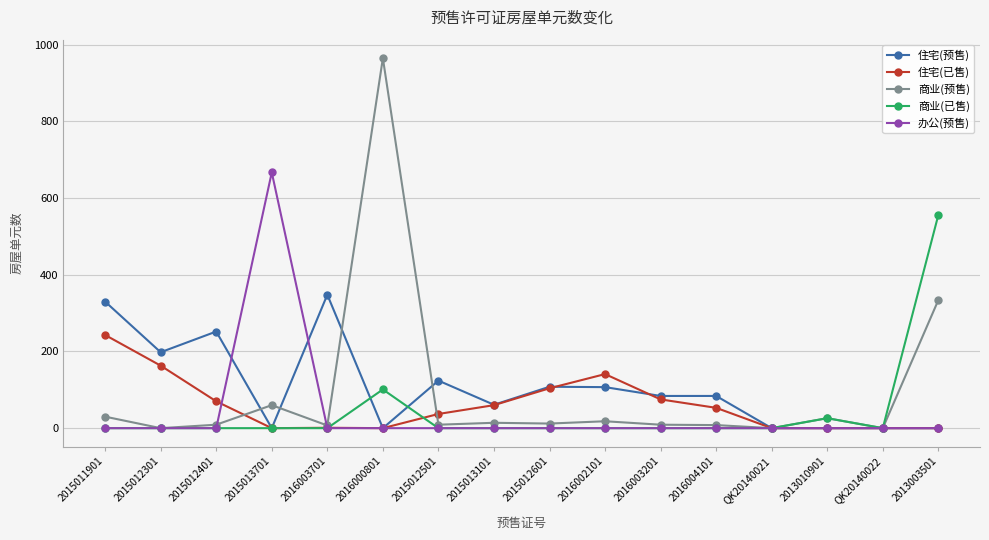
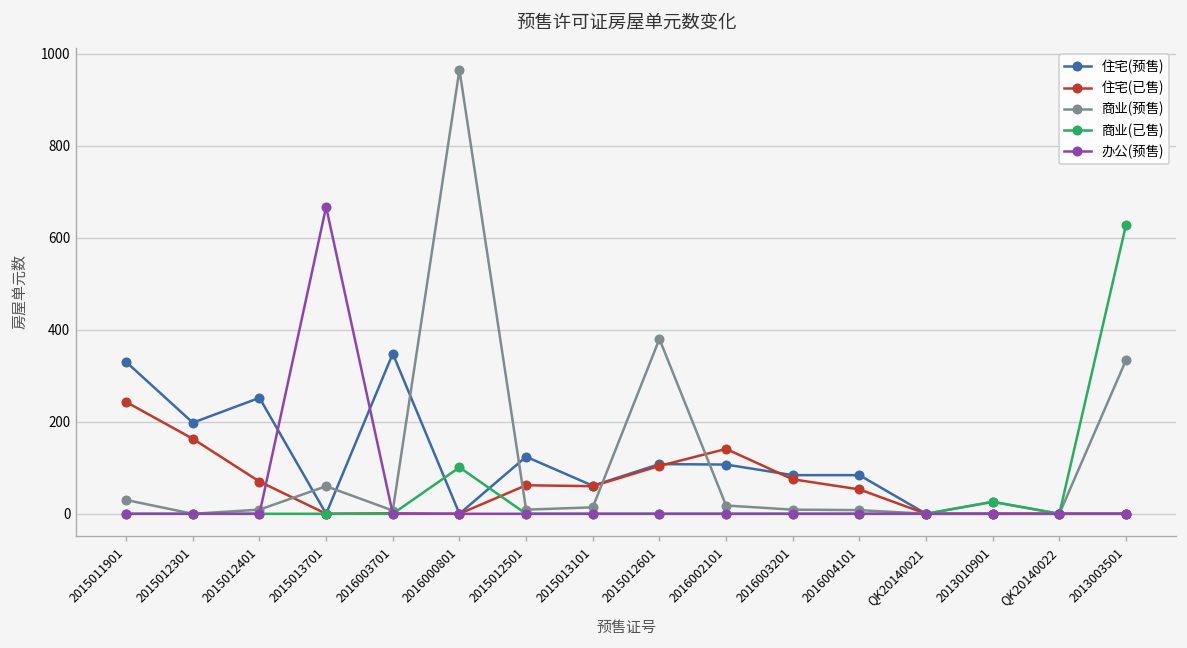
住宅(已售), 2015012501: 40 -> 60
商业(预售), 2015012601: 10 -> 380
商业(已售), 2013003501: 560 -> 630
